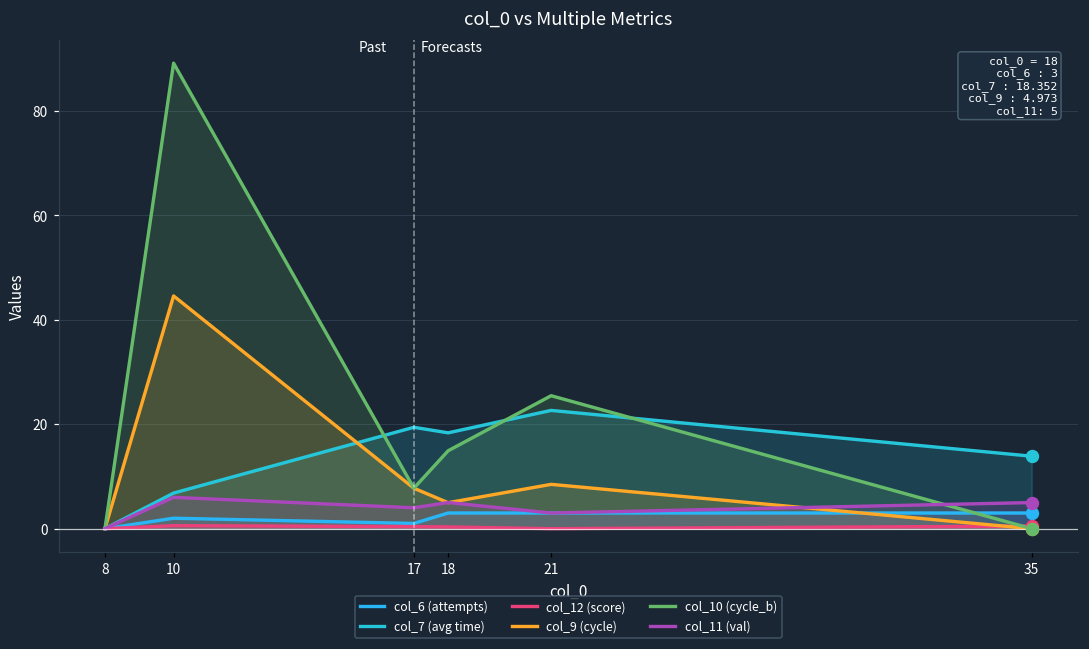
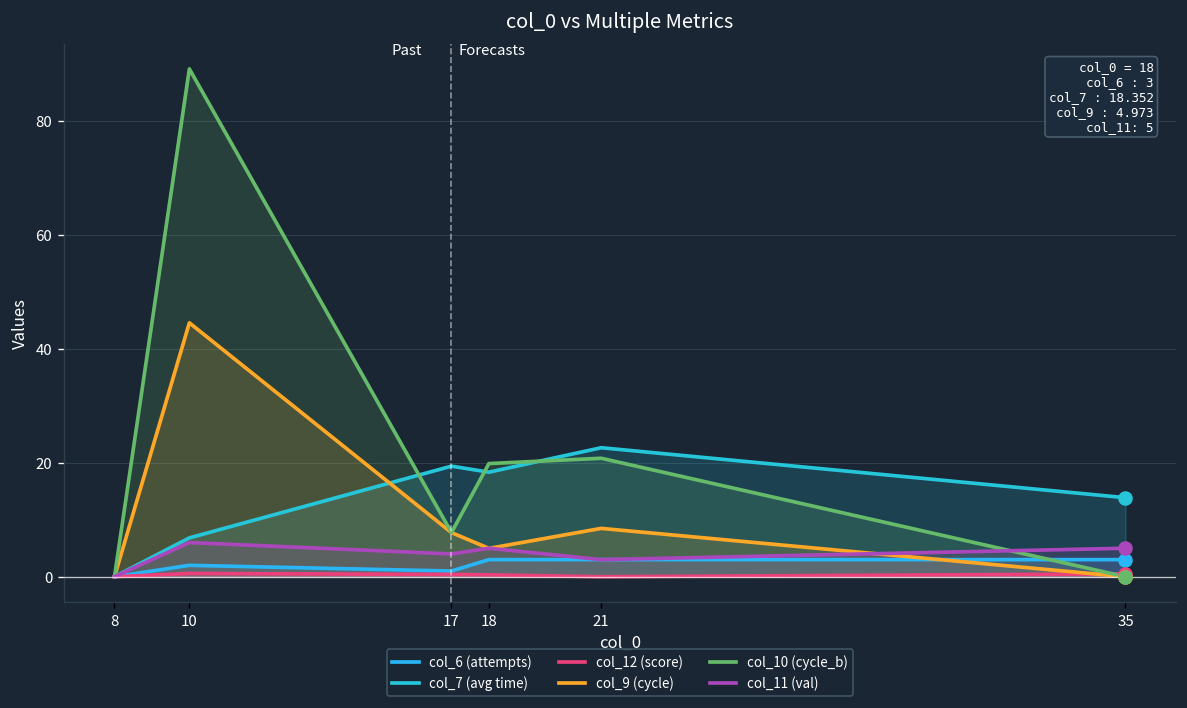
col_10 (cycle_b), 18: 15 -> 20
col_10 (cycle_b), 21: 25 -> 21
